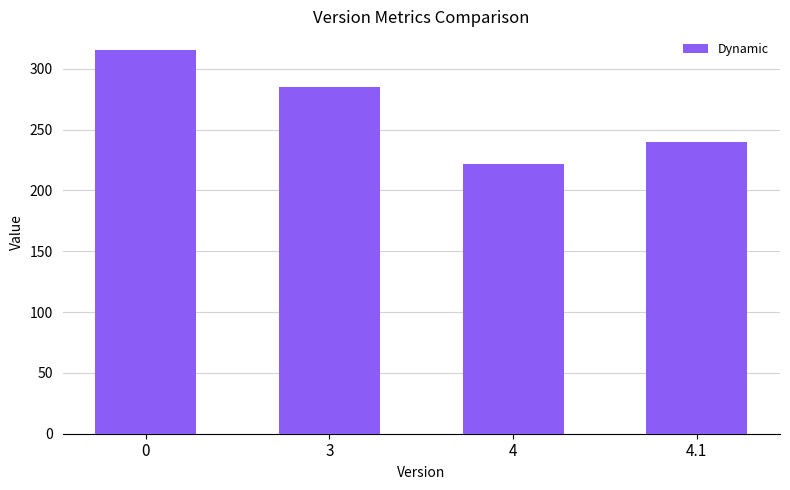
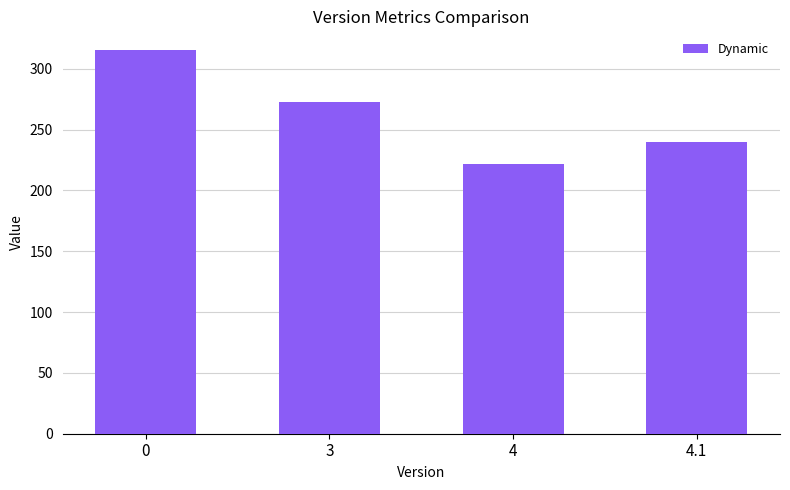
3: 285 -> 273
